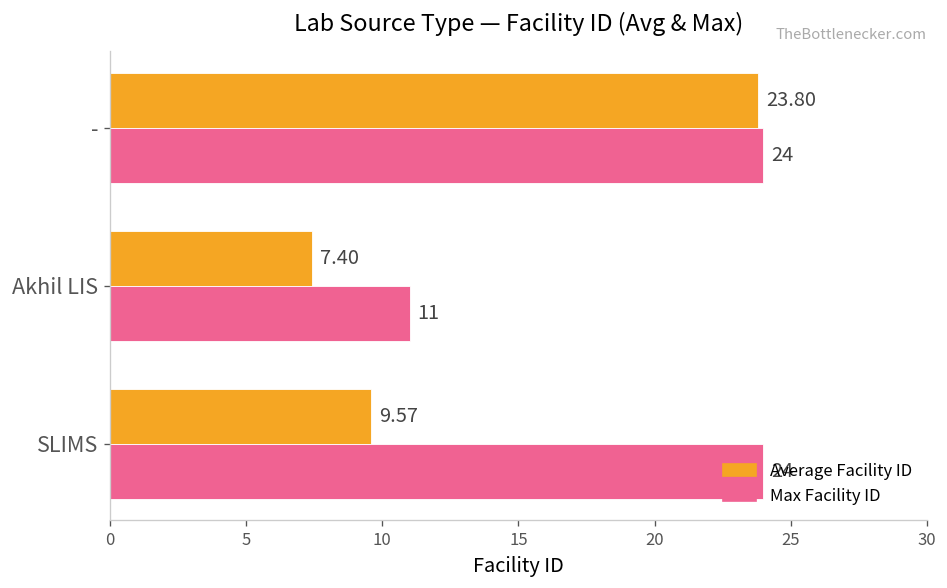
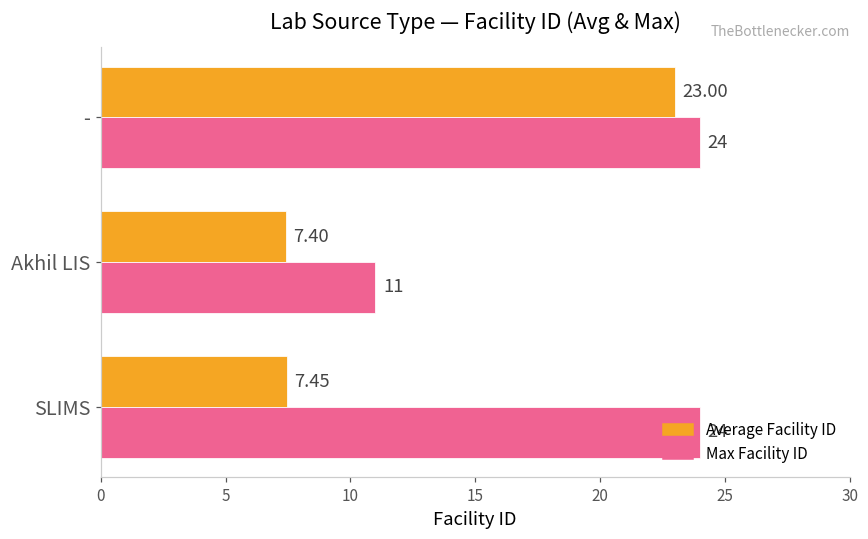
Average Facility ID, -: 23.80 -> 23.00
Average Facility ID, SLIMS: 9.57 -> 7.45
